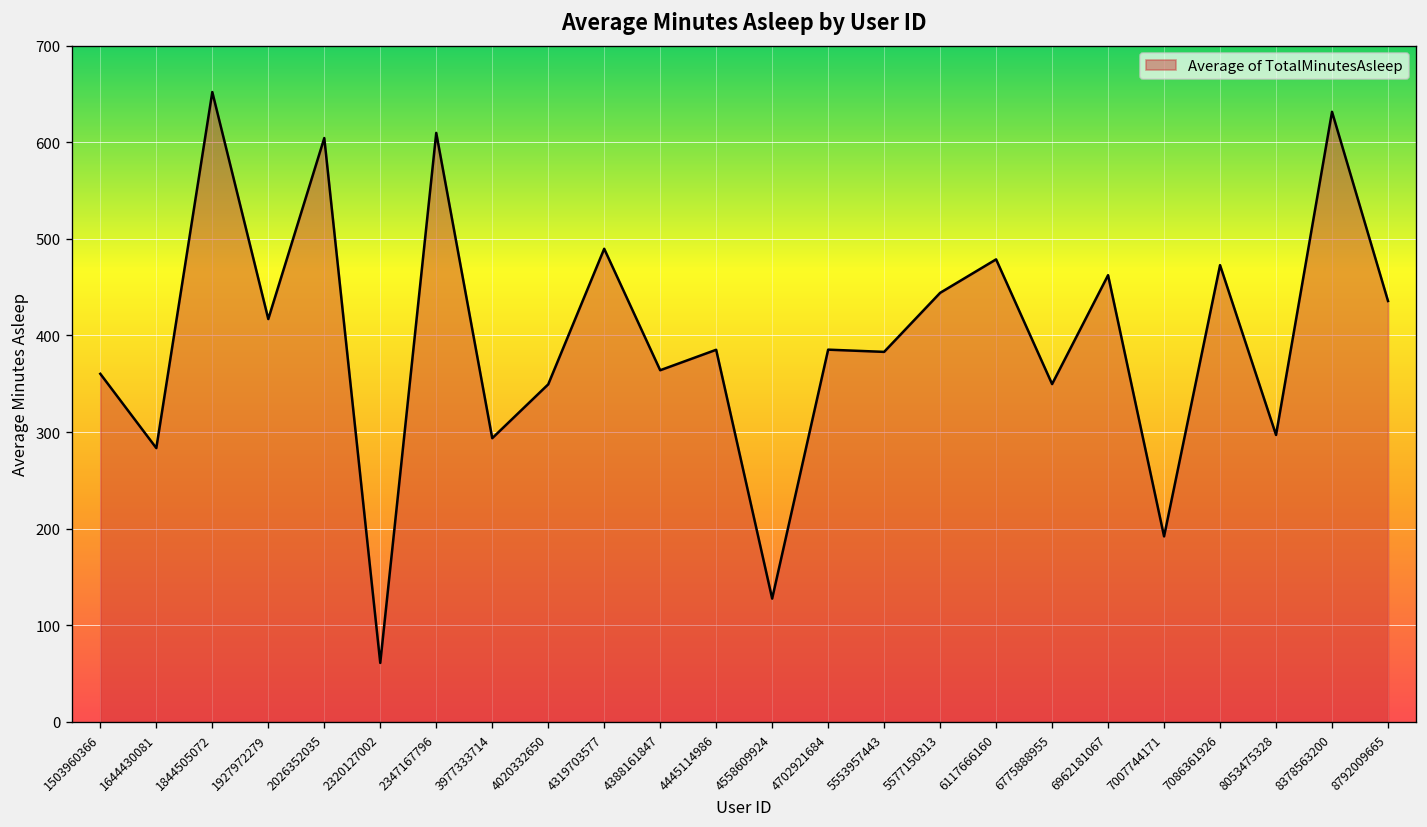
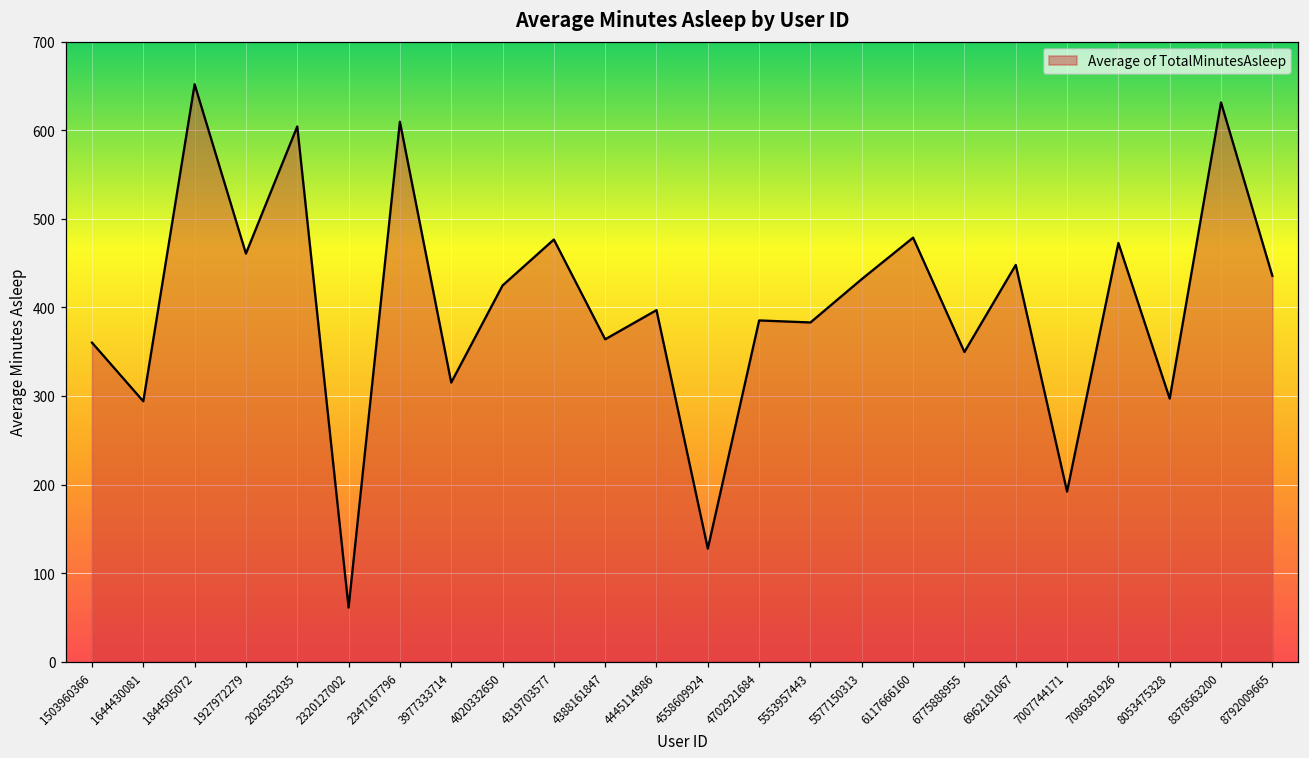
1644430081: 280 -> 290
1927972279: 420 -> 460
3977333714: 290 -> 320
4020332650: 350 -> 420
4319703577: 490 -> 480
4445114986: 390 -> 400
5577150313: 440 -> 430
6962181067: 460 -> 450
